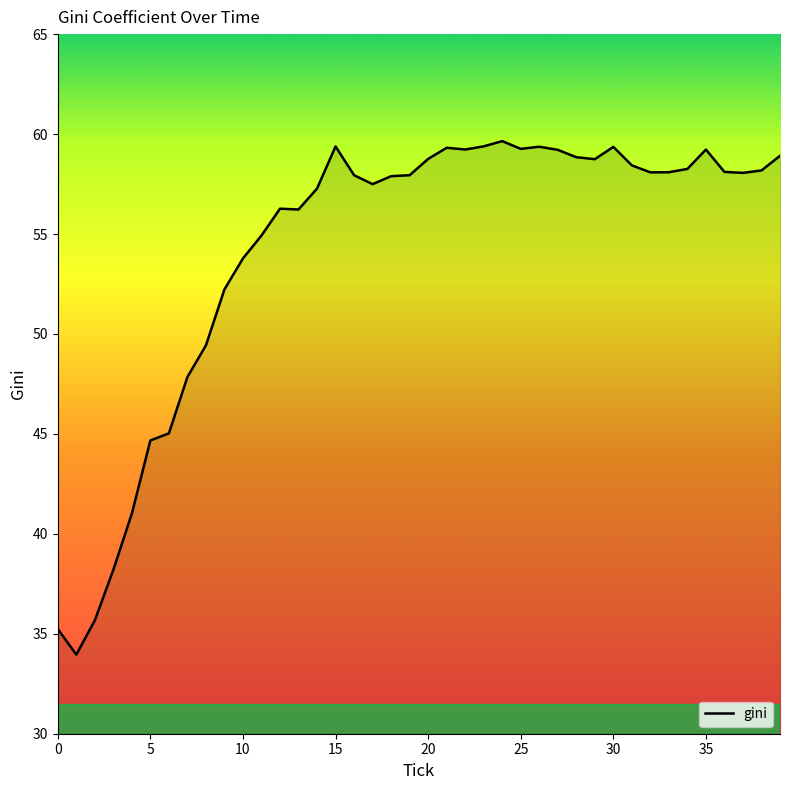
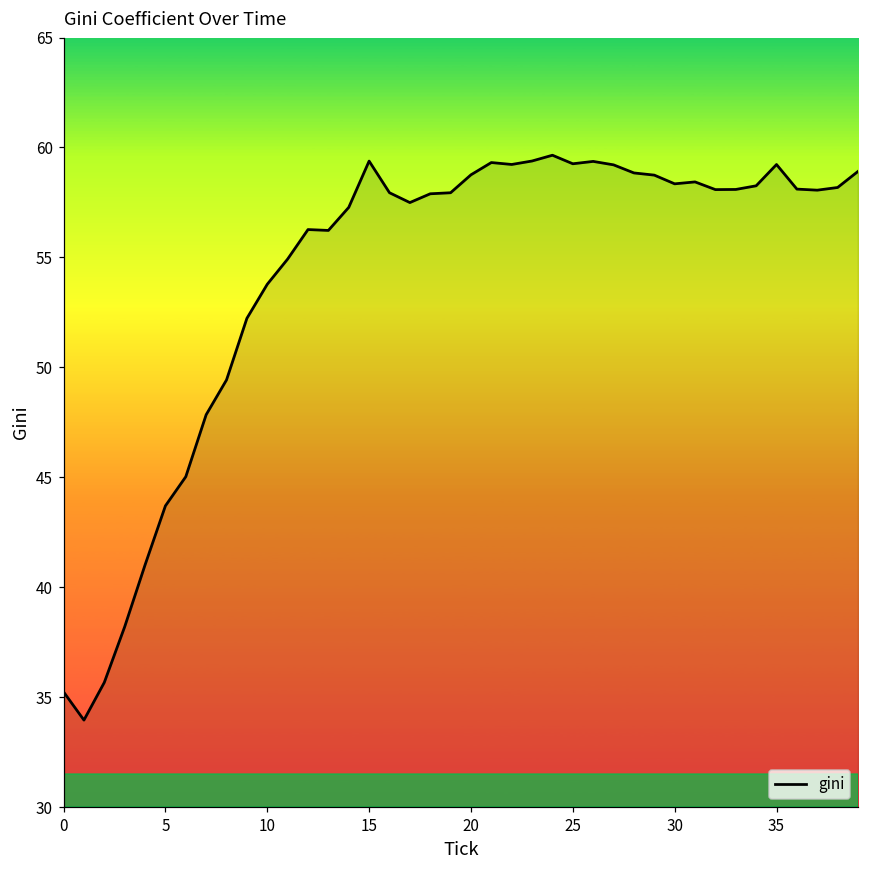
5: 44.7 -> 43.7
30: 59.4 -> 58.3
